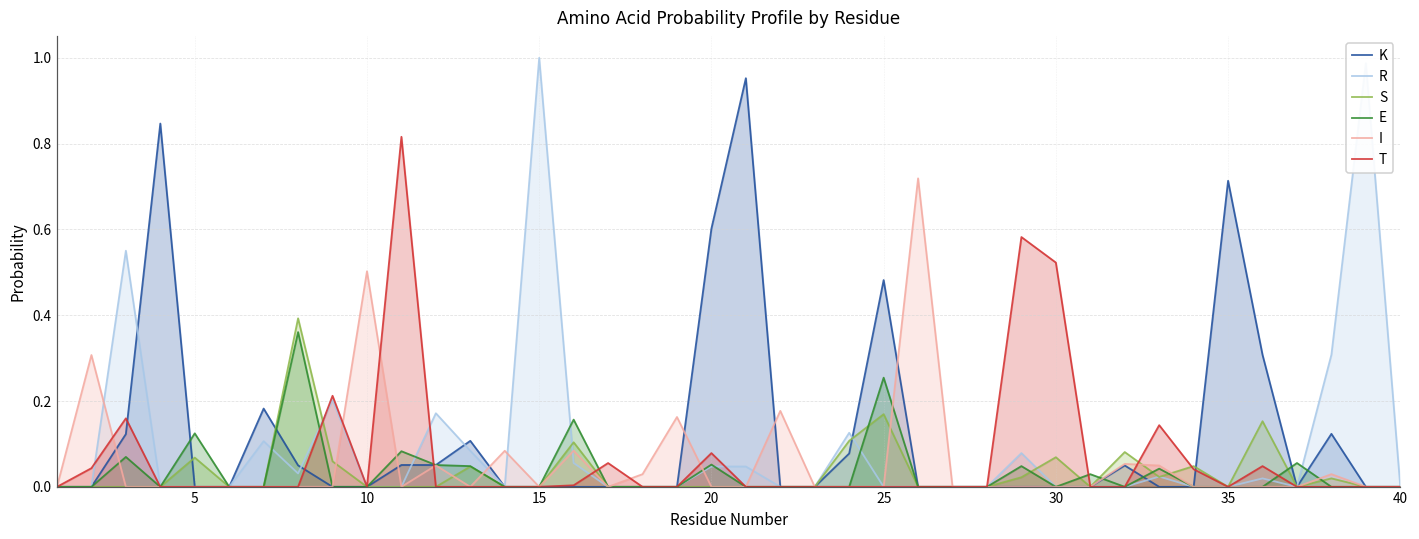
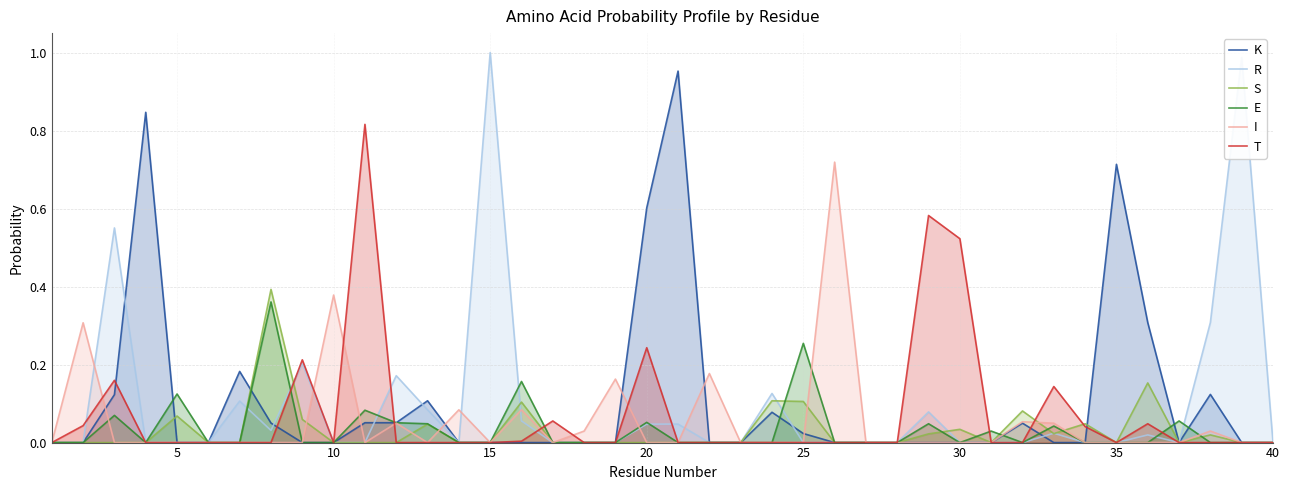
I, 10: 0.50 -> 0.38
T, 20: 0.08 -> 0.24
K, 25: 0.48 -> 0.02
S, 25: 0.17 -> 0.11
S, 30: 0.07 -> 0.03
